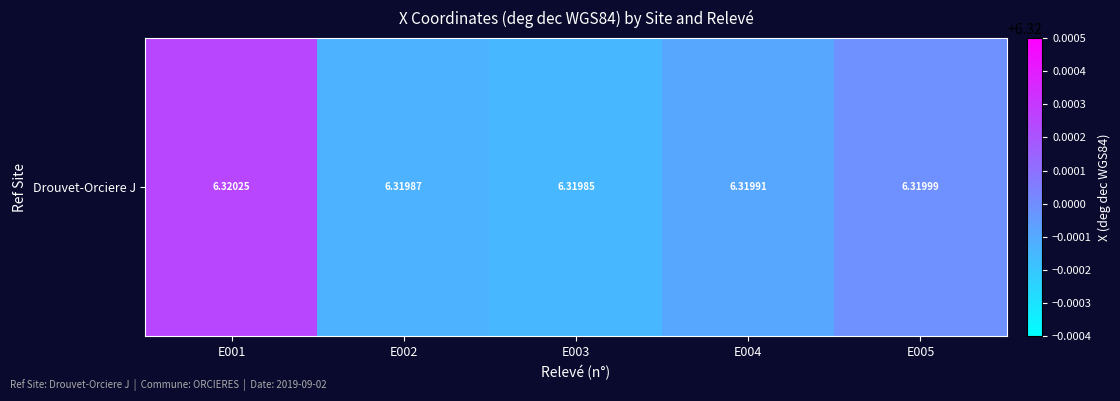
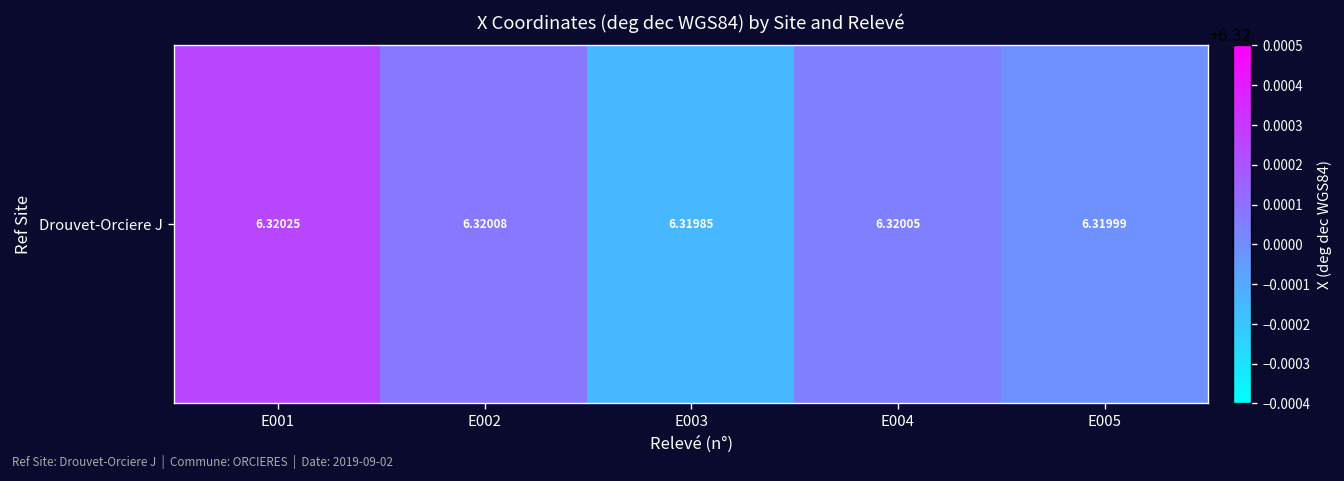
Drouvet-Orciere J, E002: 6.31987 -> 6.32008
Drouvet-Orciere J, E004: 6.31991 -> 6.32005
